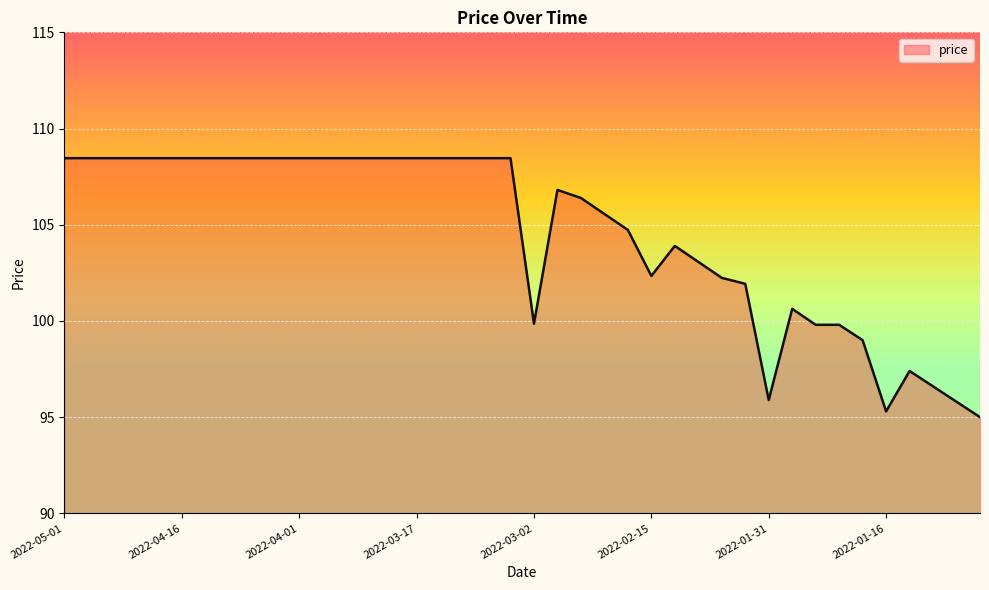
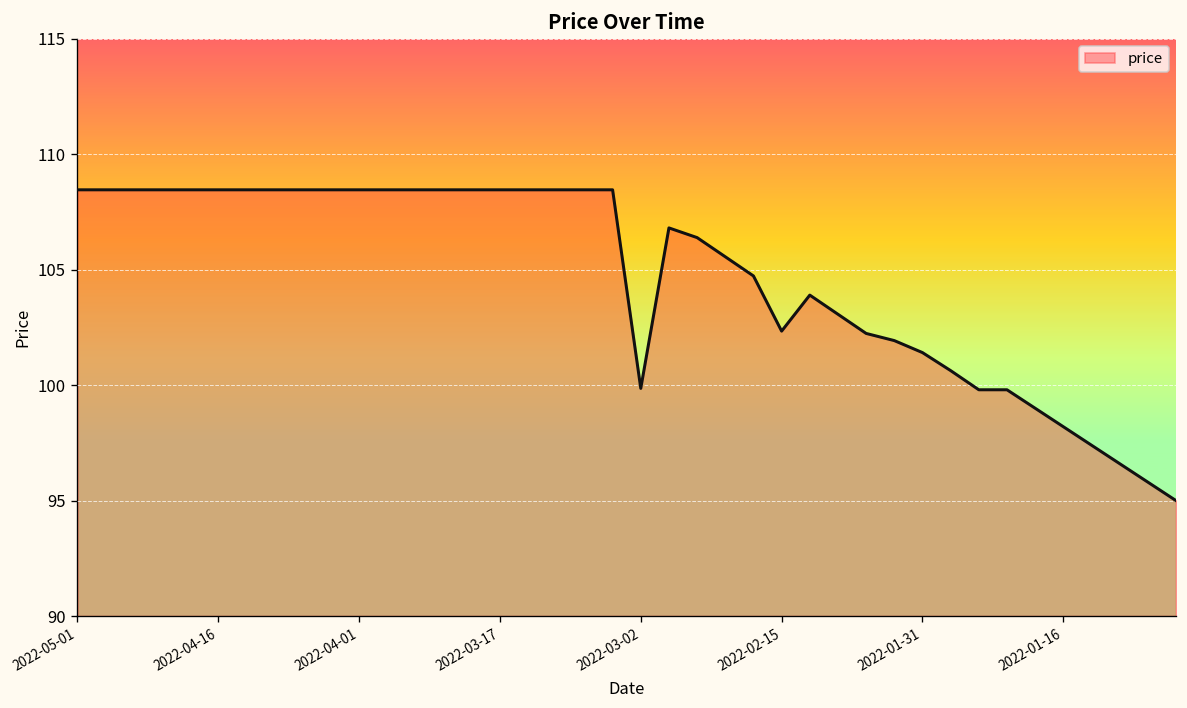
2022-01-31: 95.9 -> 101.4
2022-01-16: 95.3 -> 98.2
